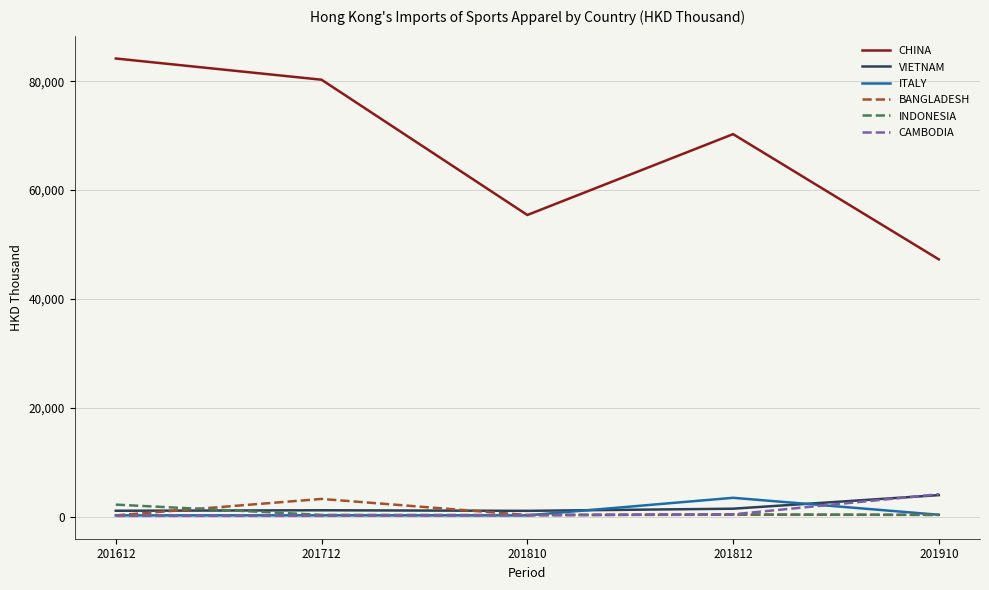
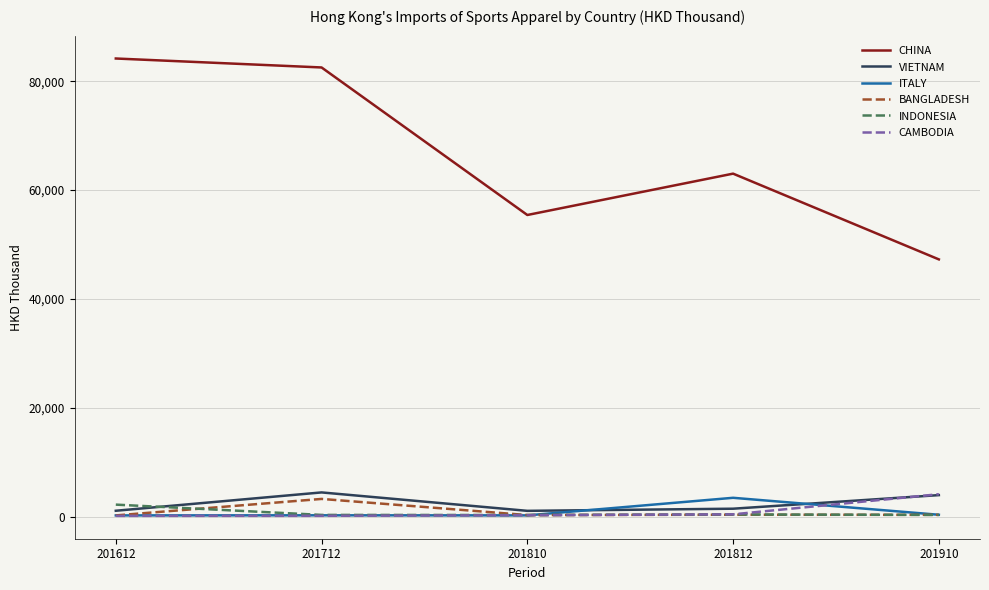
CHINA, 201712: 80,000 -> 83,000
VIETNAM, 201712: 1,000 -> 4,000
CHINA, 201812: 70,000 -> 63,000
